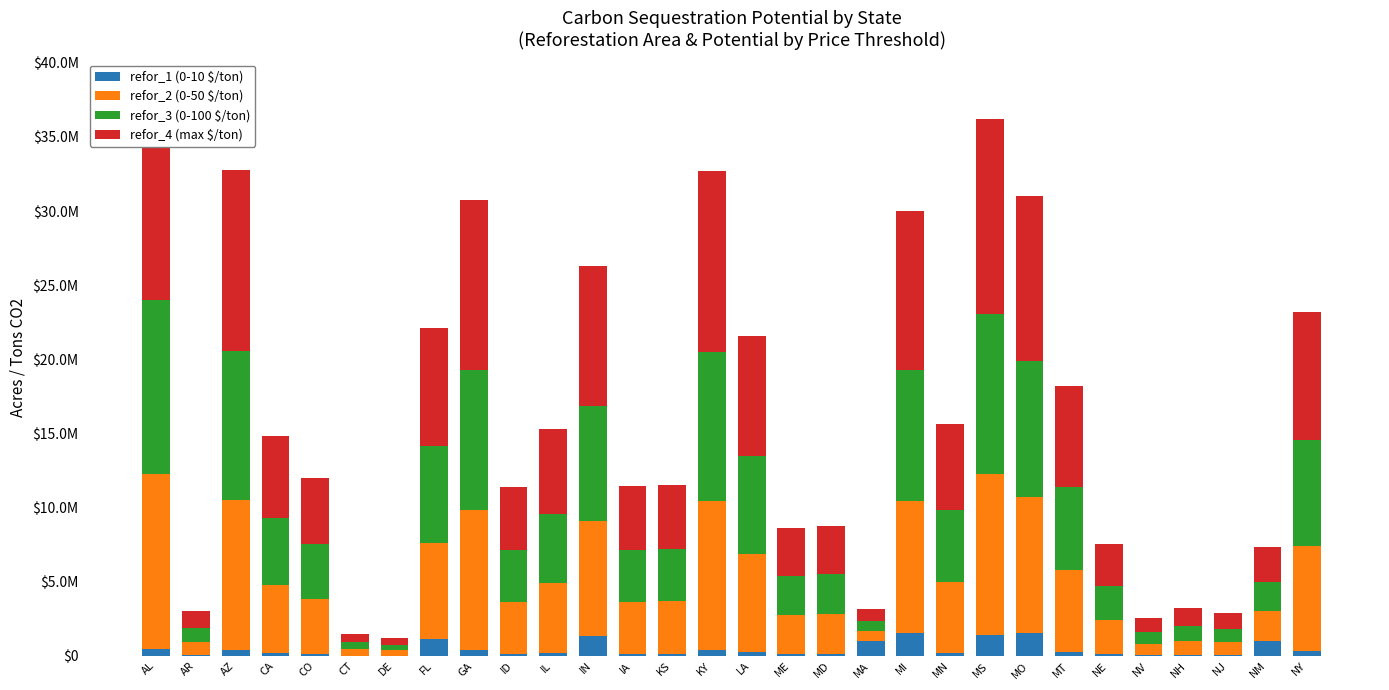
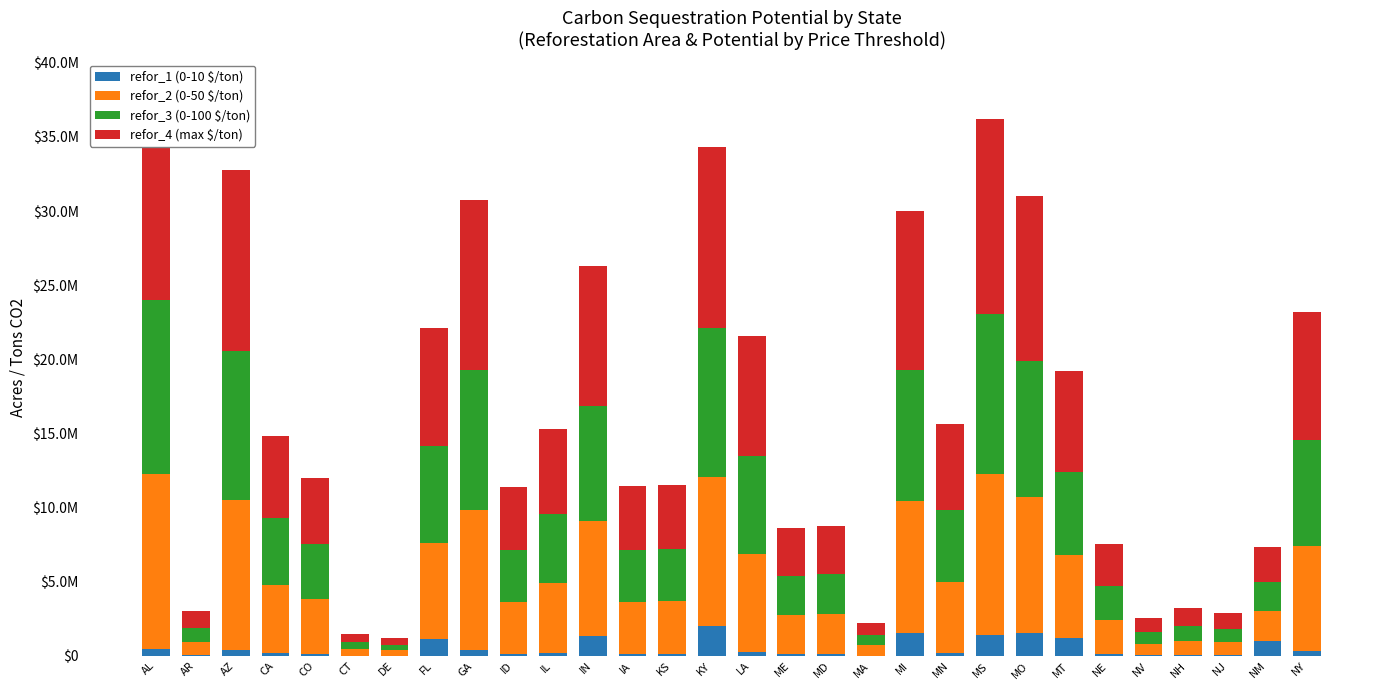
refor_1 (0-10 $/ton), KY: $400000 -> $2000000
refor_1 (0-10 $/ton), MA: $1000000 -> $0
refor_1 (0-10 $/ton), MT: $200000 -> $1200000
